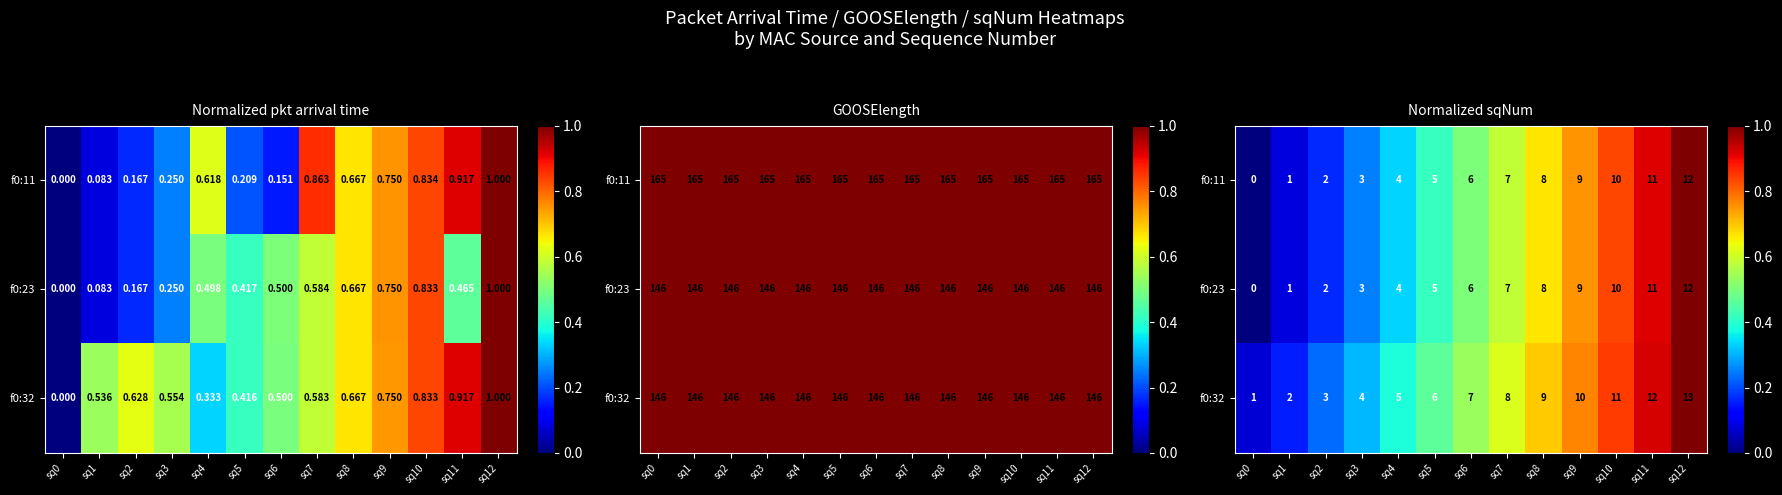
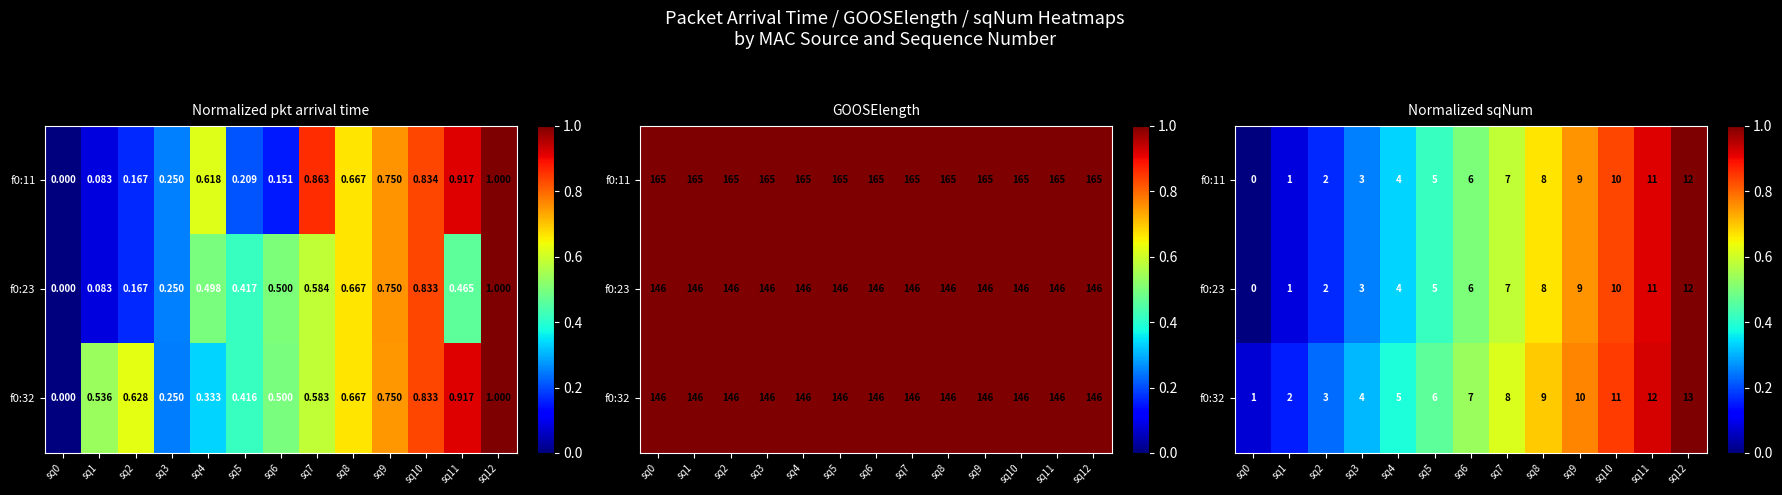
Normalized pkt arrival time, f0:32, sq3: 0.554 -> 0.250
